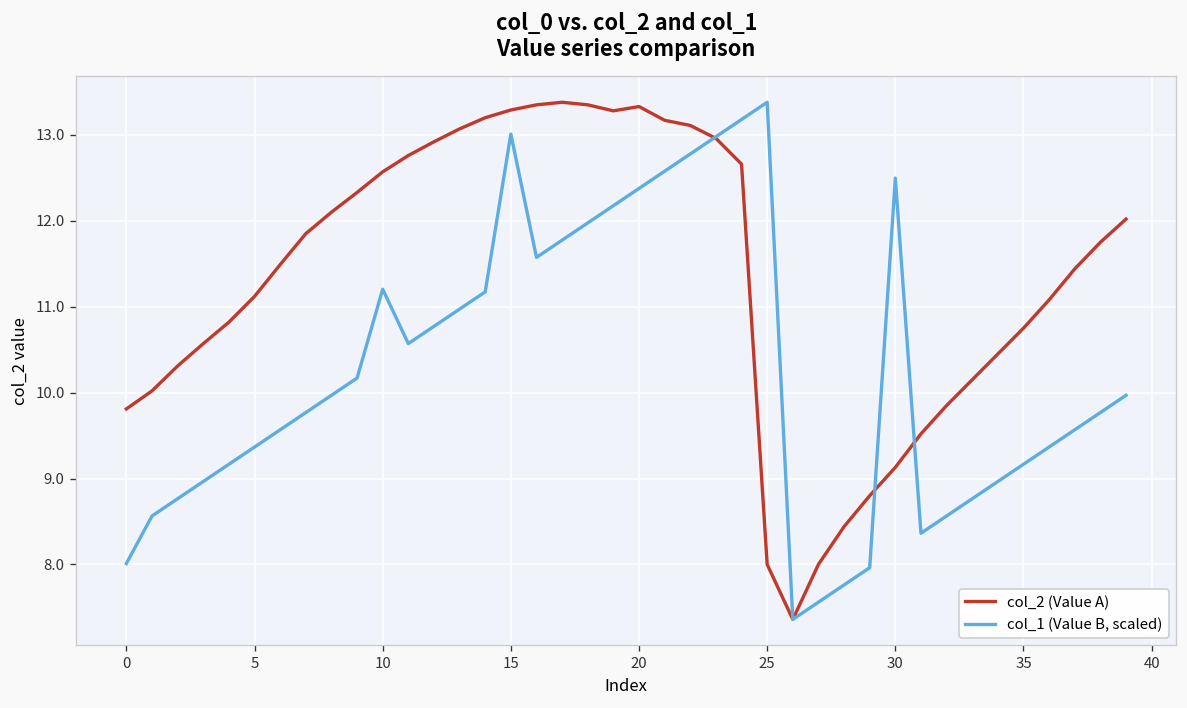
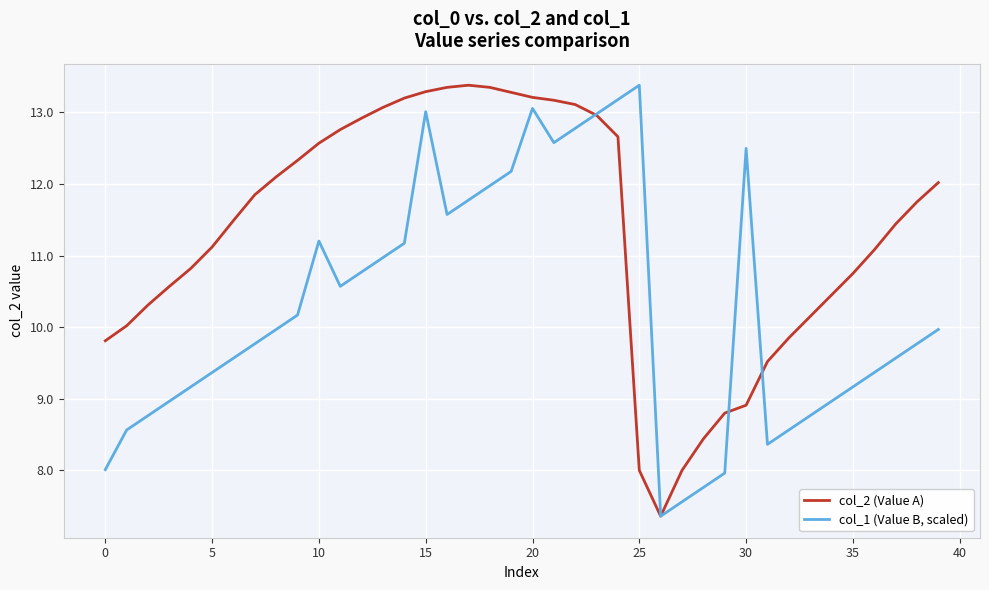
col_2 (Value A), 20: 13.3 -> 13.2
col_1 (Value B, scaled), 20: 12.4 -> 13.1
col_2 (Value A), 30: 9.1 -> 8.9
